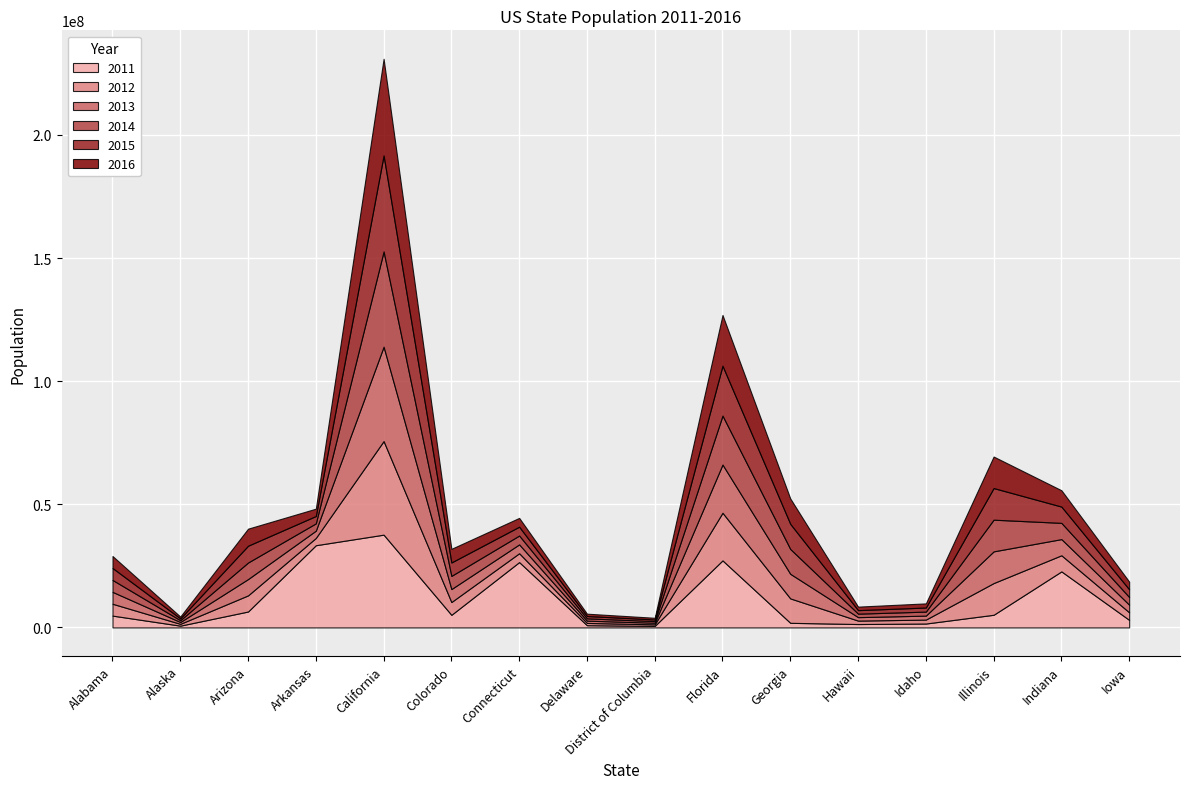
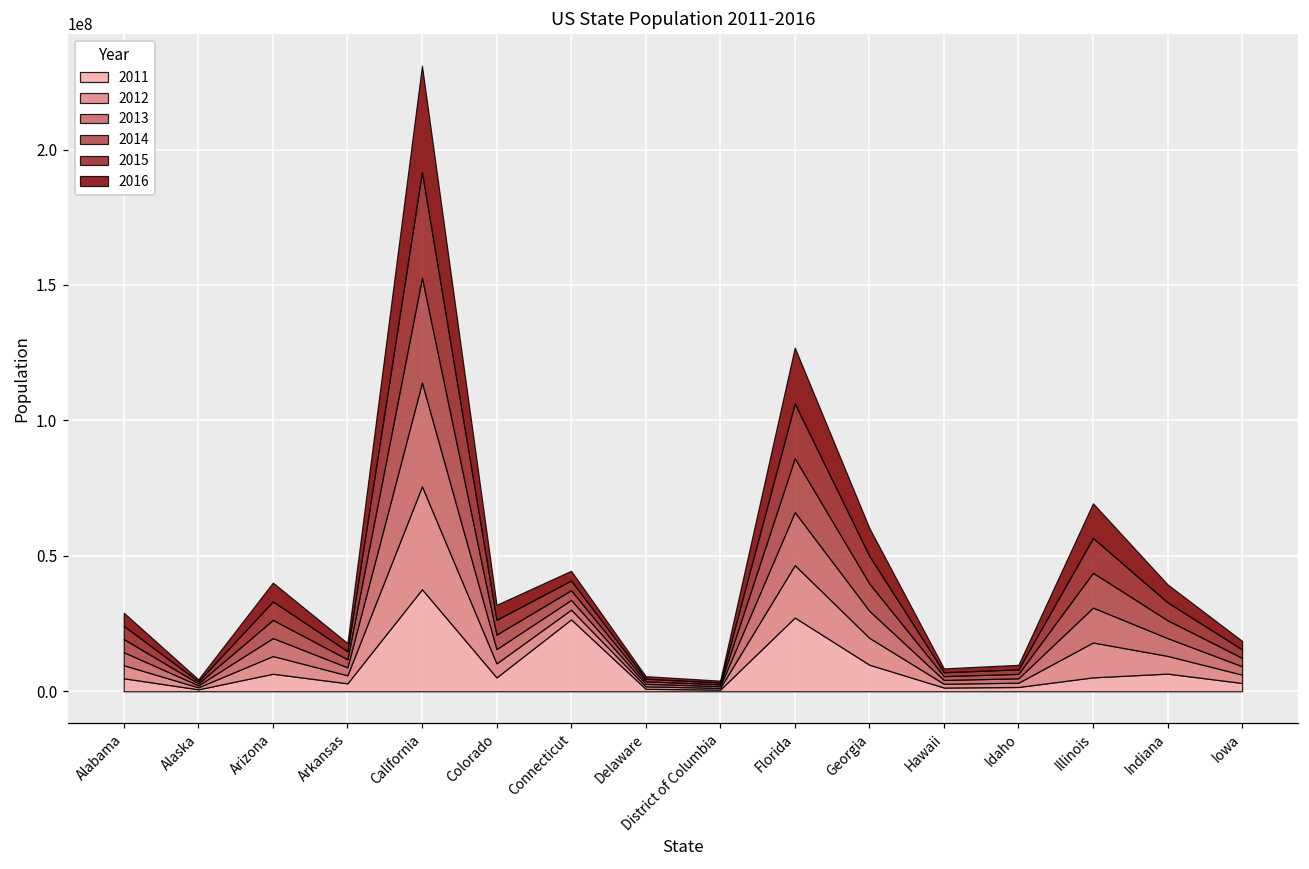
2011, Arkansas: 33000000 -> 3000000
2011, Georgia: 2000000 -> 10000000
2011, Indiana: 23000000 -> 7000000
